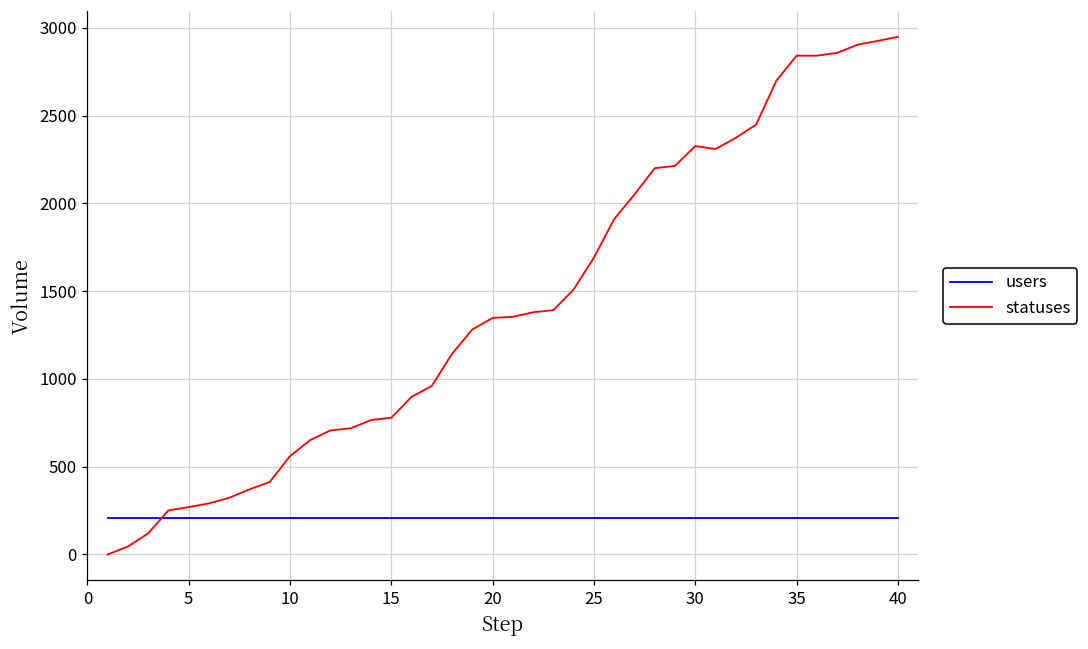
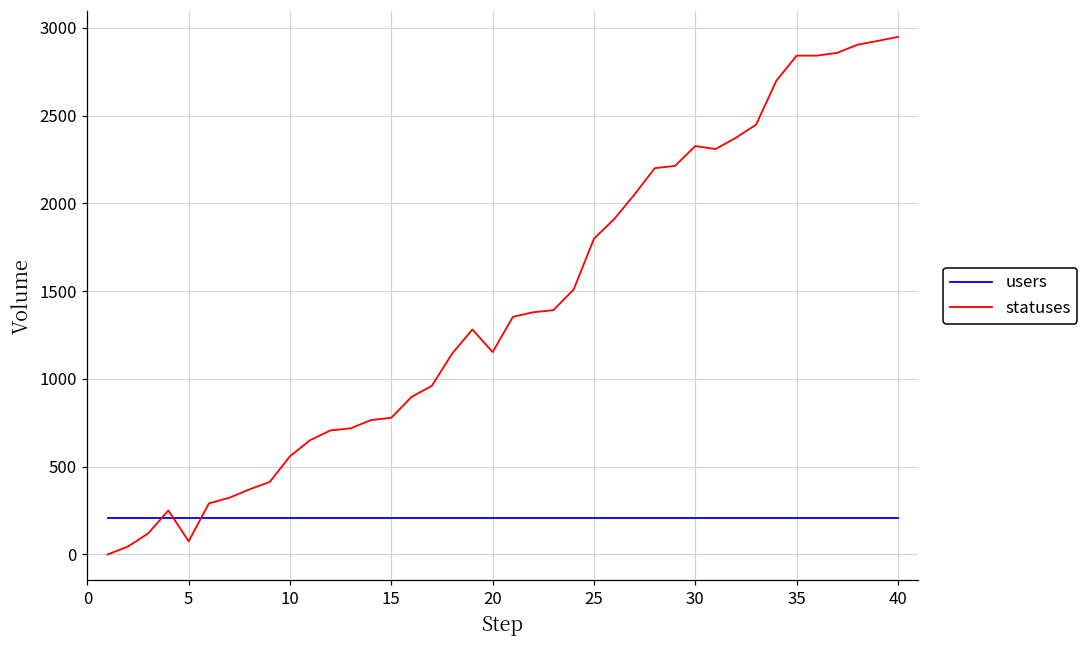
statuses, 5: 270 -> 80
statuses, 20: 1350 -> 1150
statuses, 25: 1690 -> 1800
